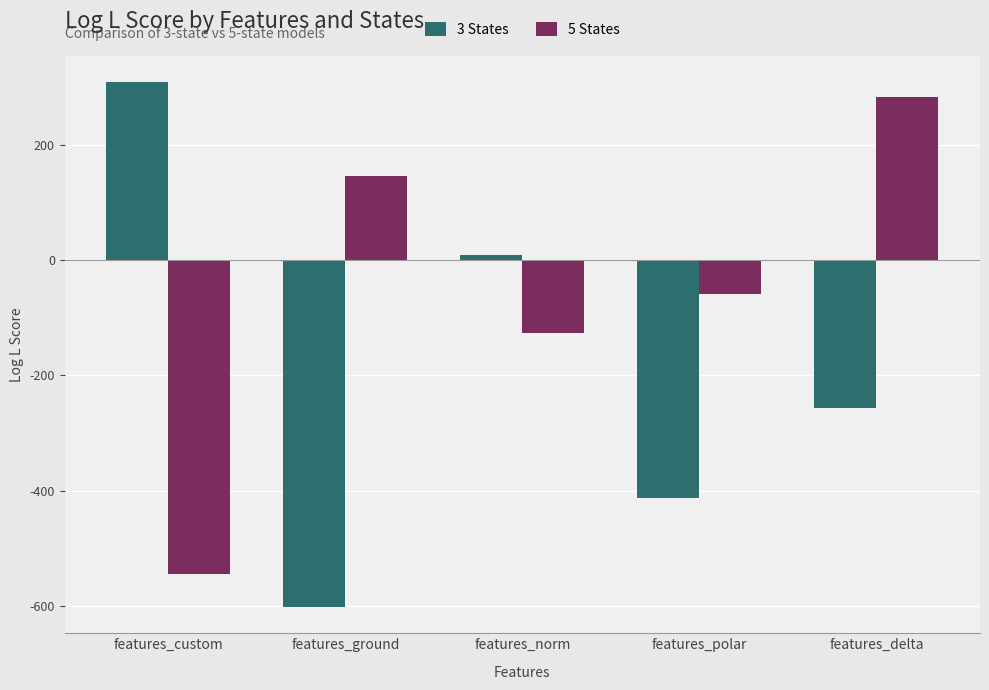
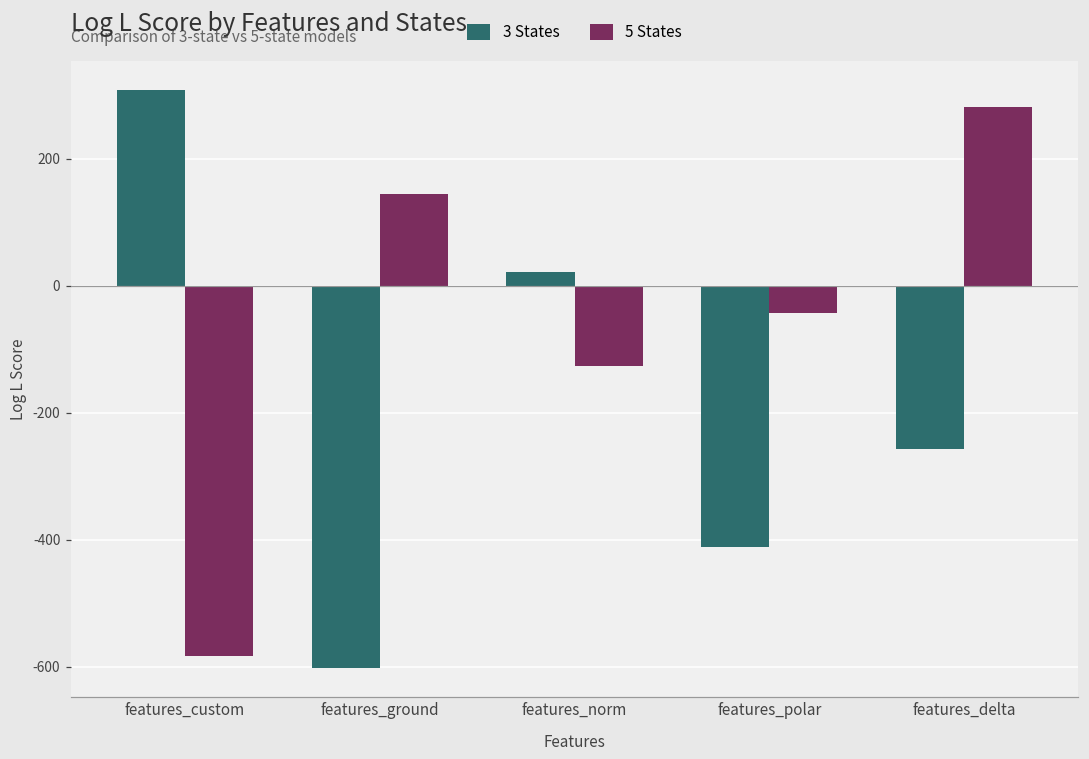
5 States, features_custom: -540 -> -580
3 States, features_norm: 10 -> 20
5 States, features_polar: -60 -> -40
